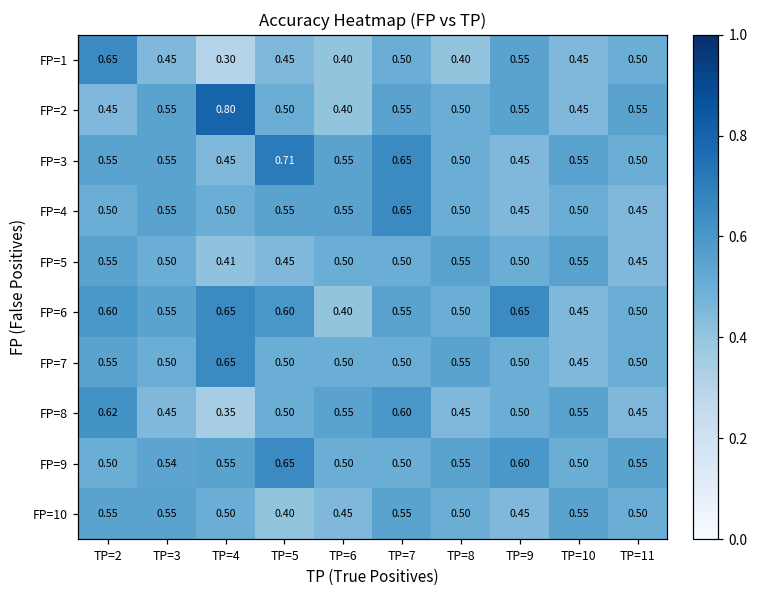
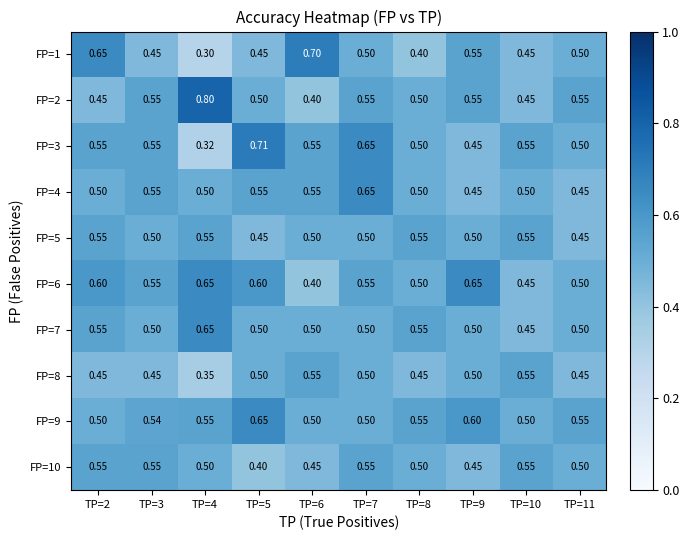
FP=1, TP=6: 0.40 -> 0.70
FP=3, TP=4: 0.45 -> 0.32
FP=5, TP=4: 0.41 -> 0.55
FP=8, TP=2: 0.62 -> 0.45
FP=8, TP=7: 0.60 -> 0.50
